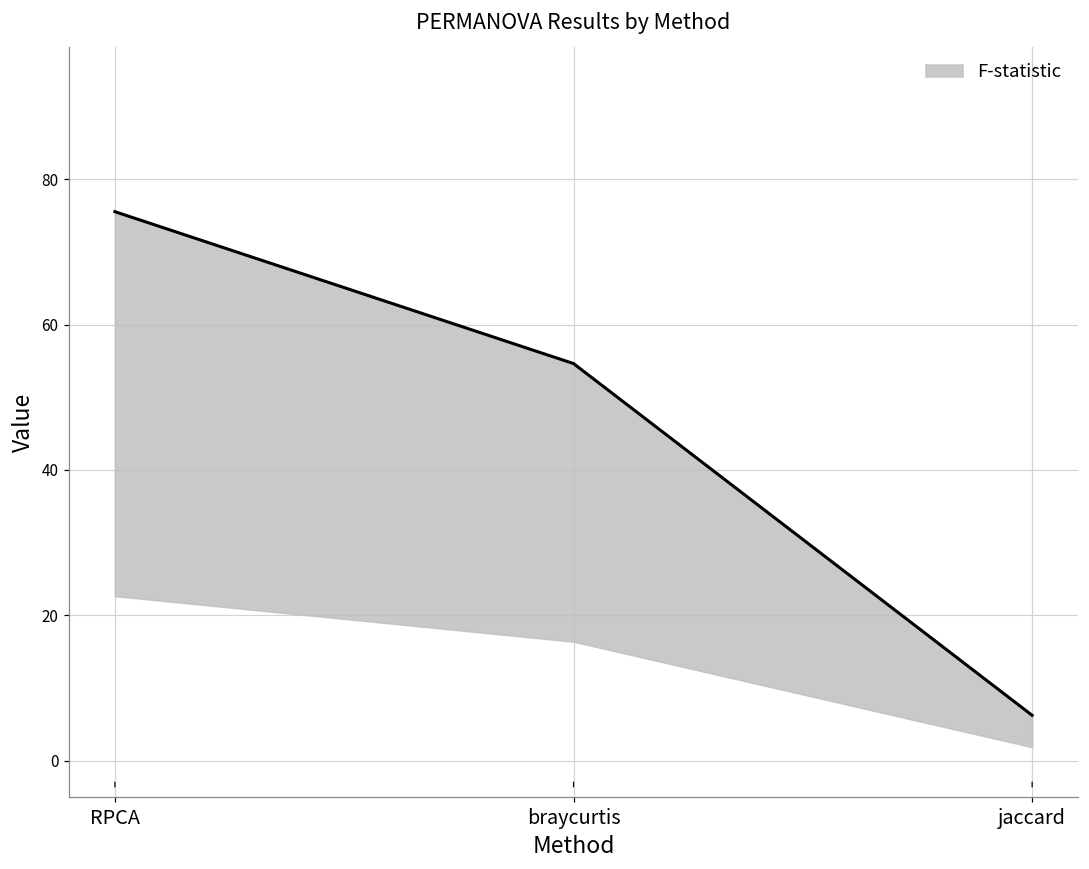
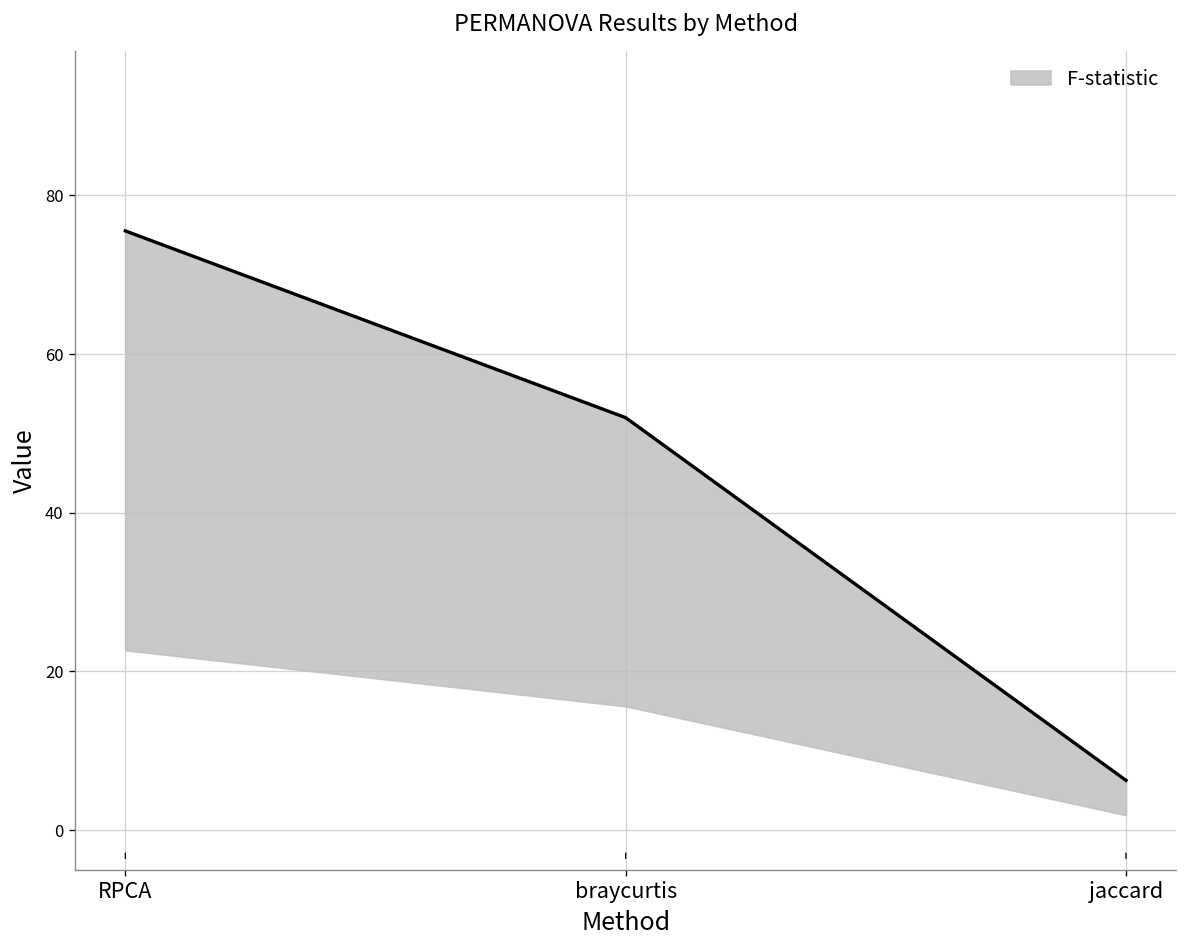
braycurtis: 55 -> 52
